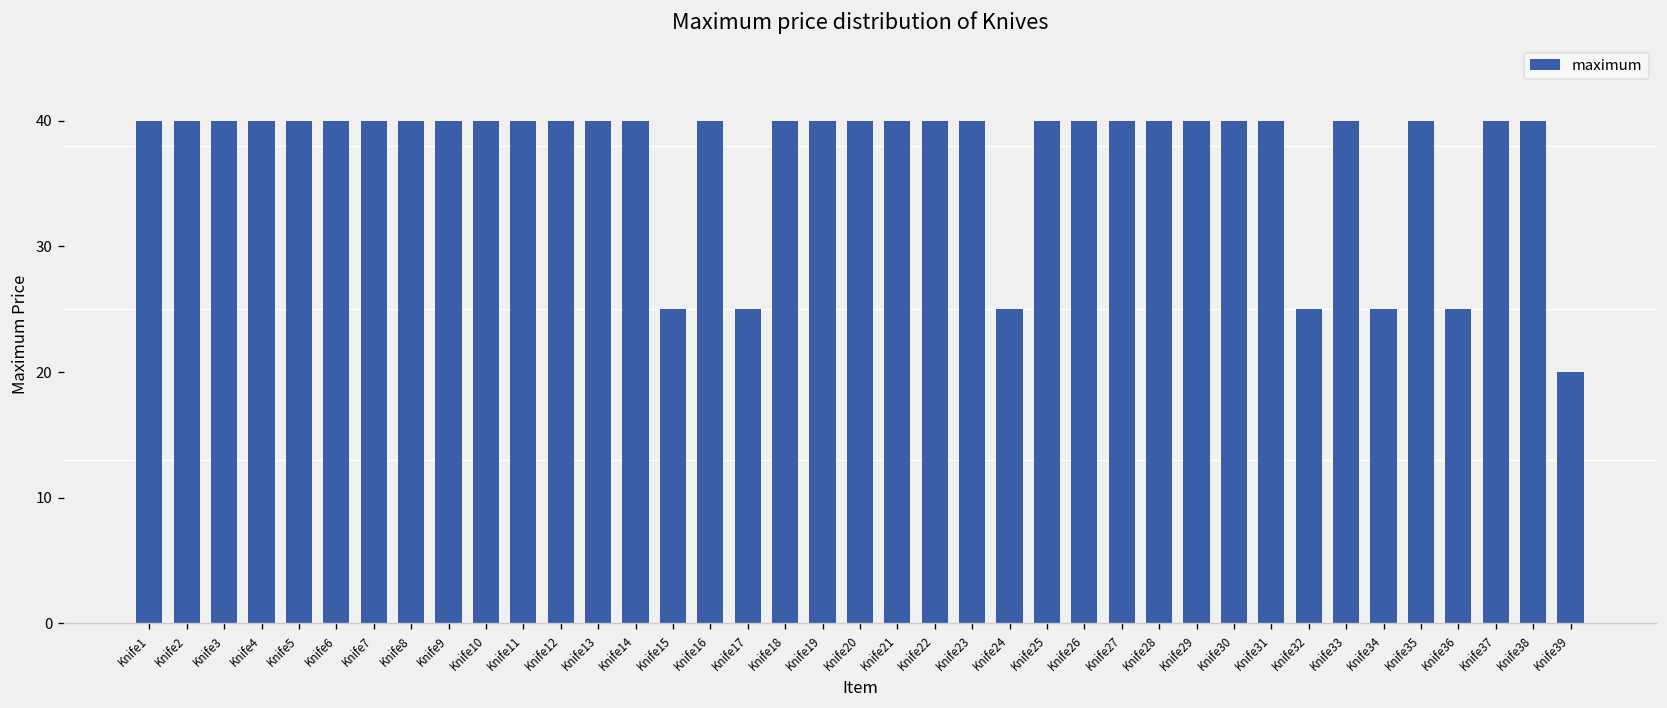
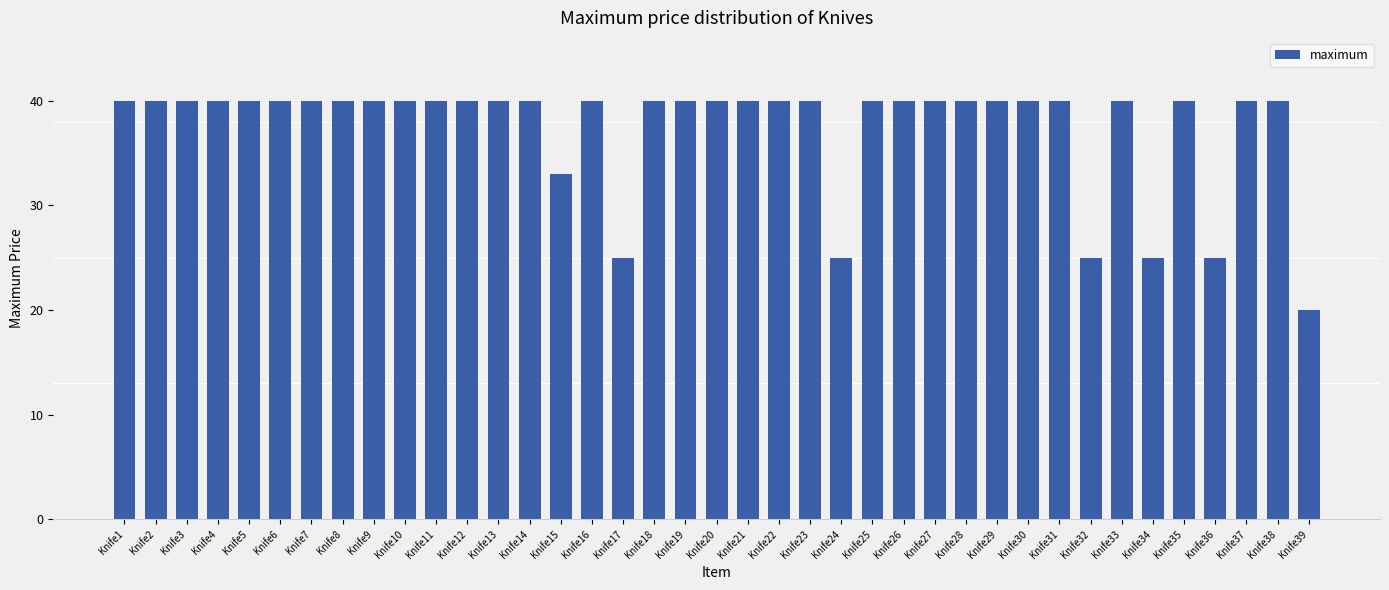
Knife15: 25 -> 33
